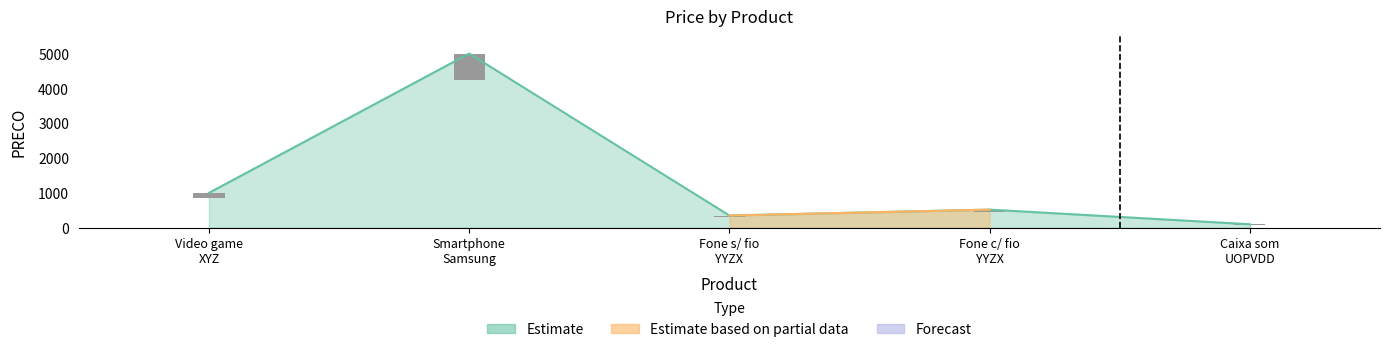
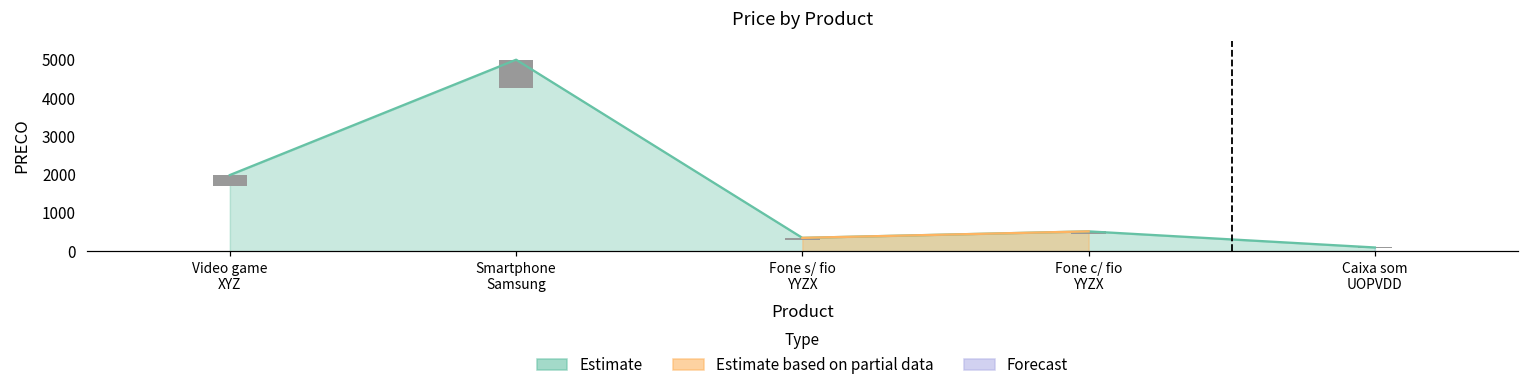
Estimate, Video game XYZ: 1000 -> 2000
